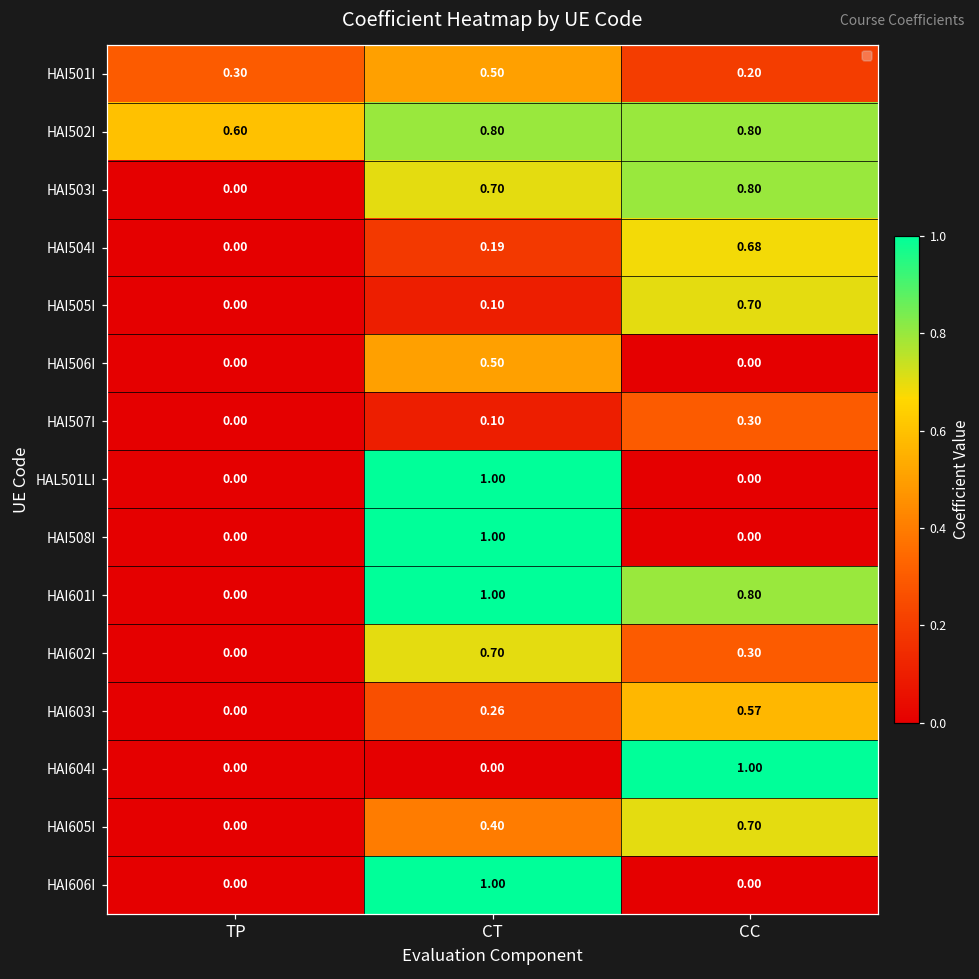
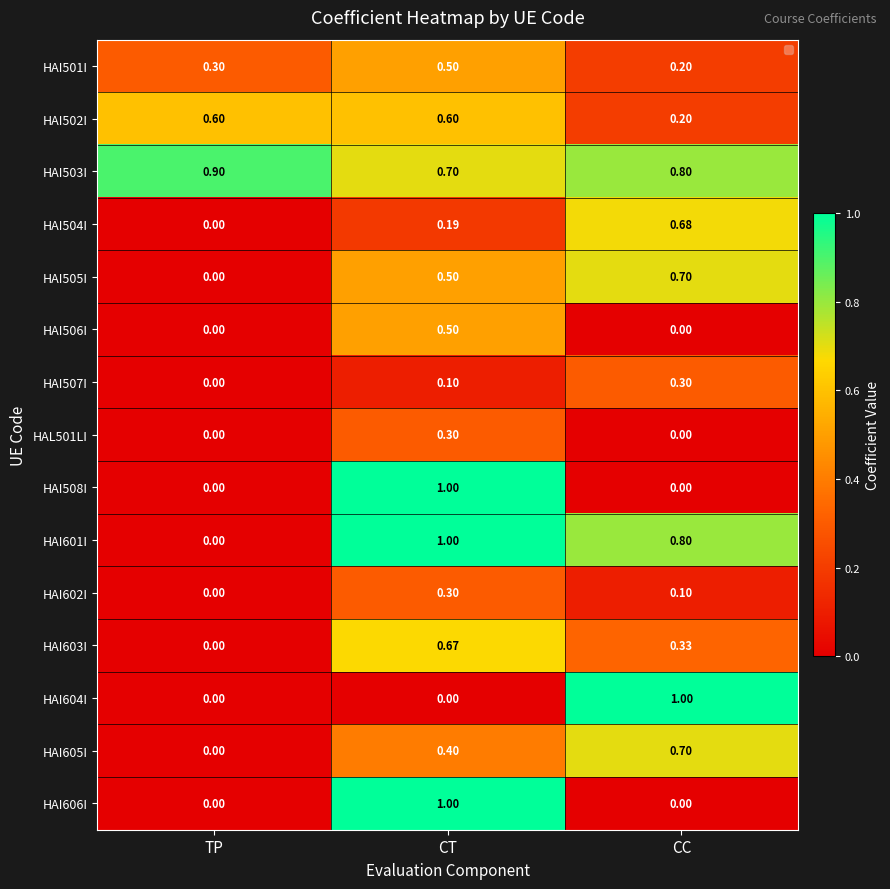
HAI502I, CT: 0.80 -> 0.60
HAI502I, CC: 0.80 -> 0.20
HAI503I, TP: 0.00 -> 0.90
HAI505I, CT: 0.10 -> 0.50
HAL501LI, CT: 1.00 -> 0.30
HAI602I, CT: 0.70 -> 0.30
HAI602I, CC: 0.30 -> 0.10
HAI603I, CT: 0.26 -> 0.67
HAI603I, CC: 0.57 -> 0.33
